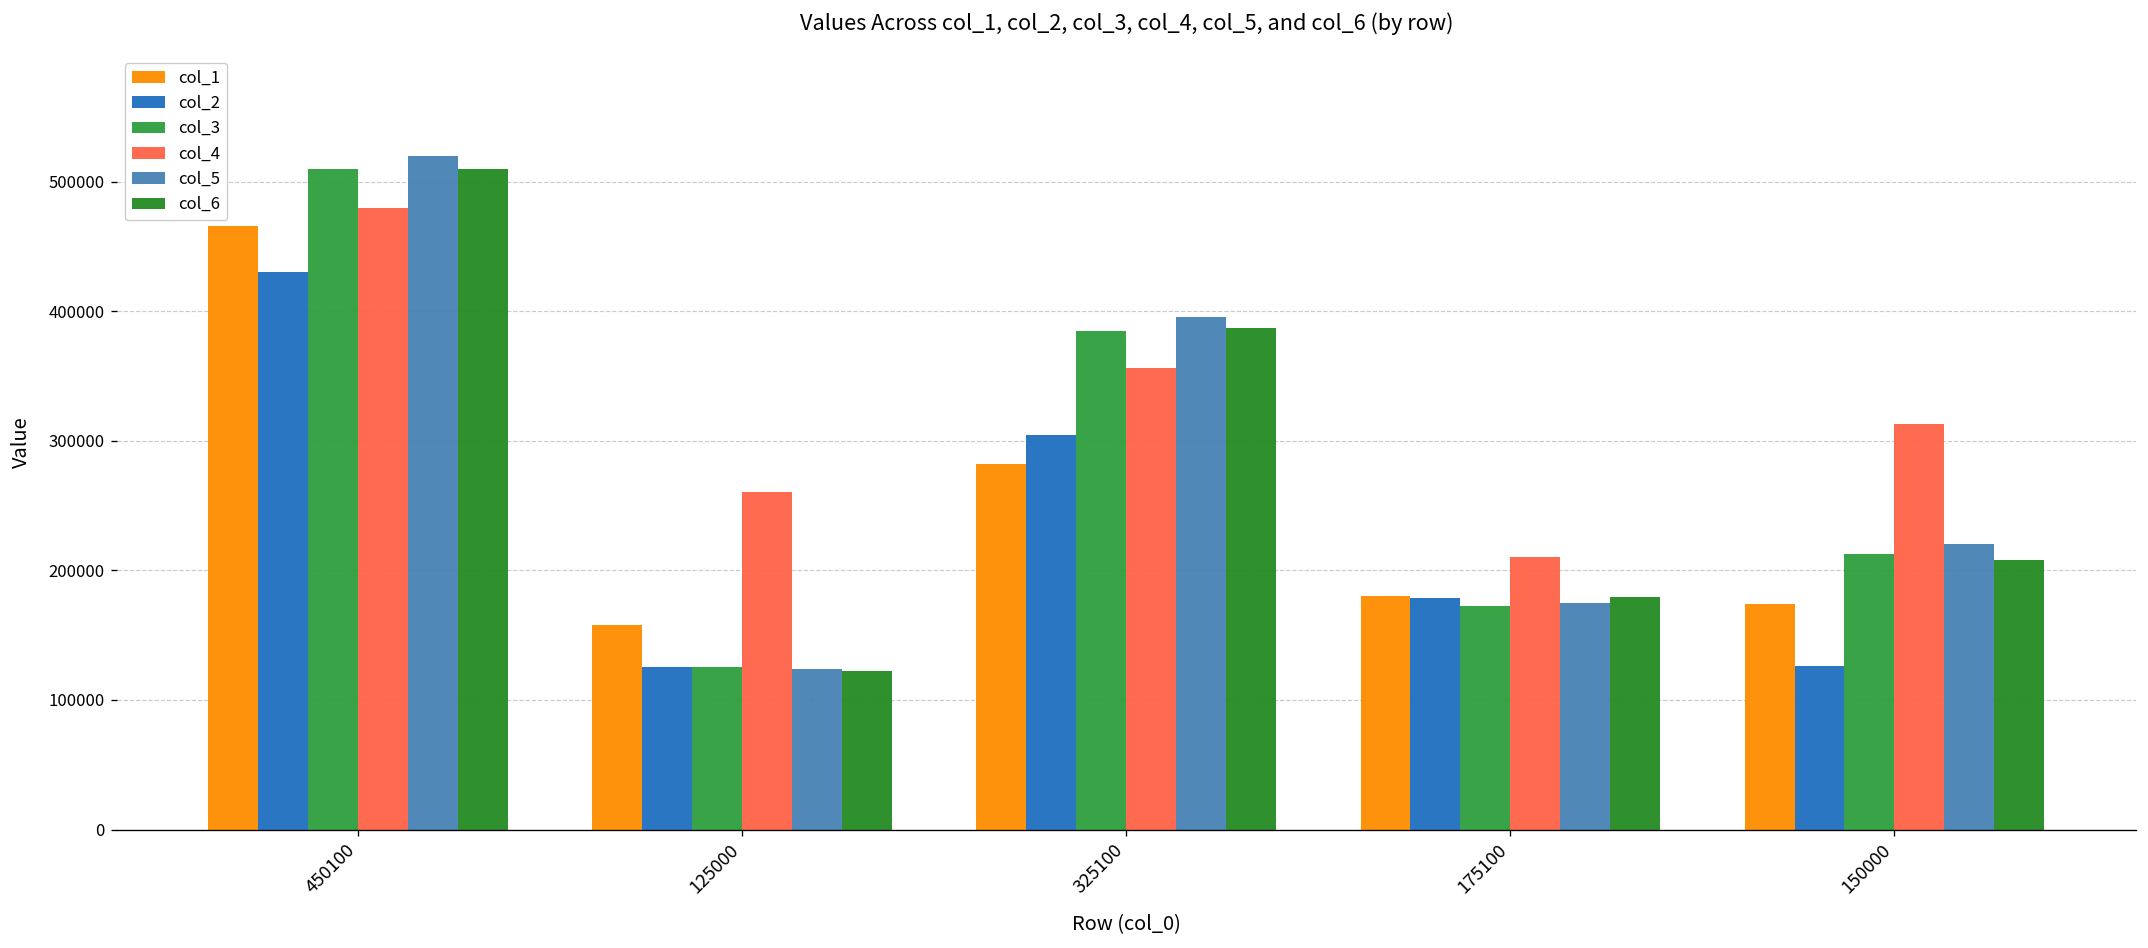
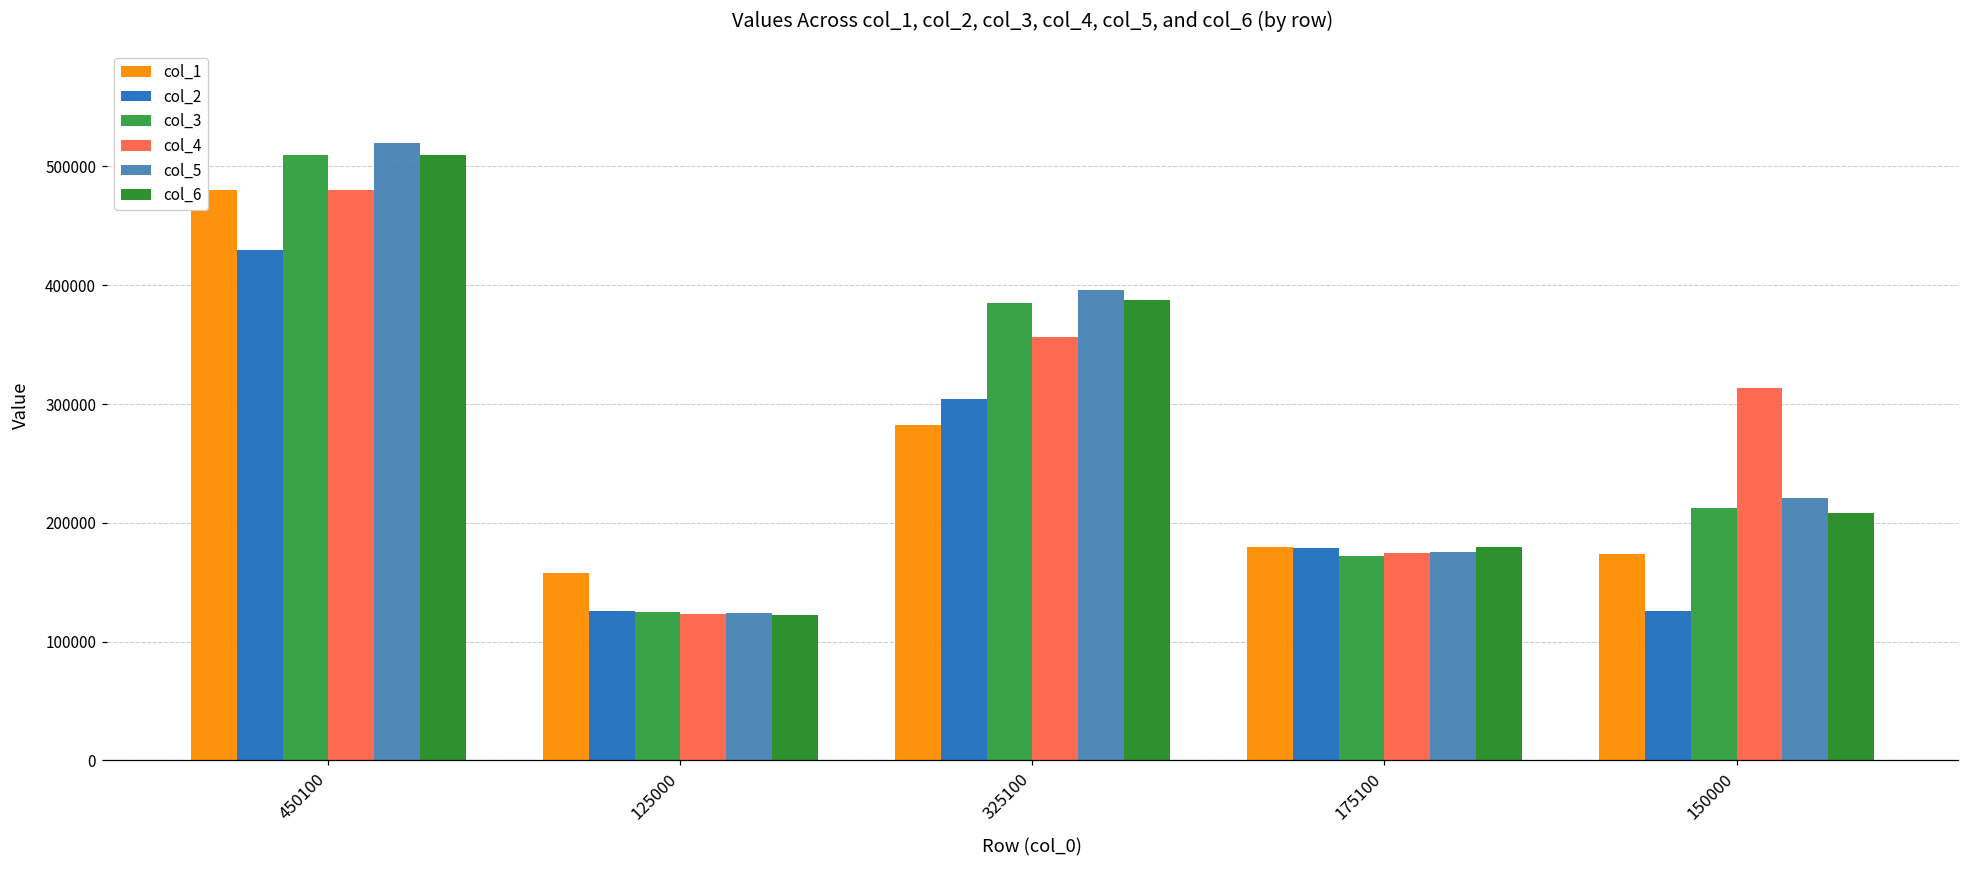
col_1, 450100: 466000 -> 480000
col_4, 125000: 261000 -> 124000
col_4, 175100: 211000 -> 174000
